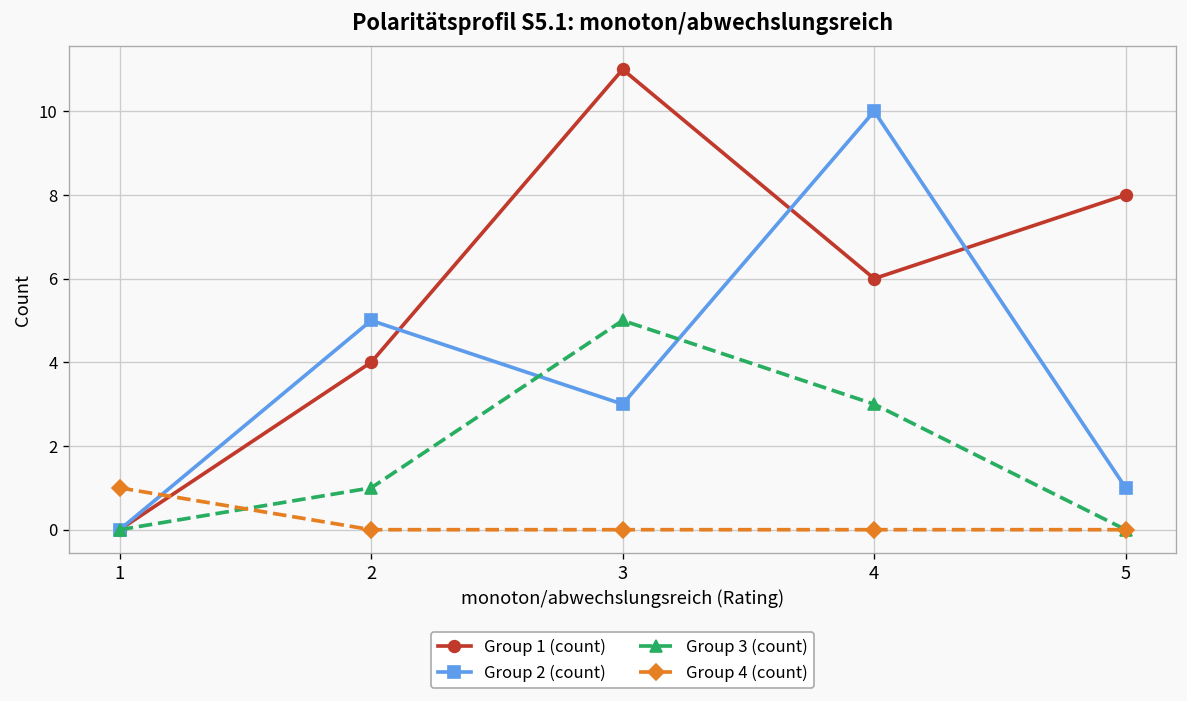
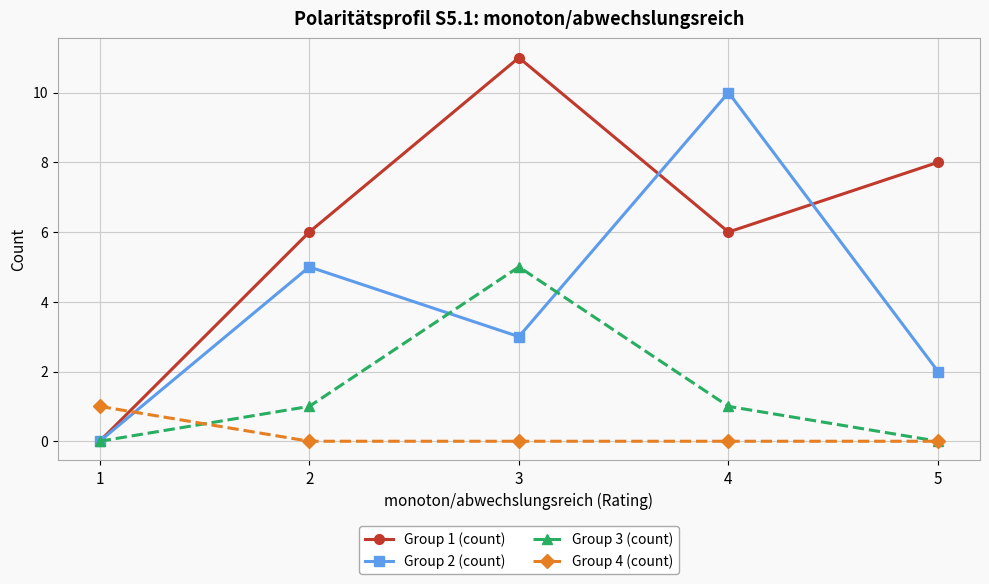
Group 1 (count), 2: 4 -> 6
Group 3 (count), 4: 3 -> 1
Group 2 (count), 5: 1 -> 2
